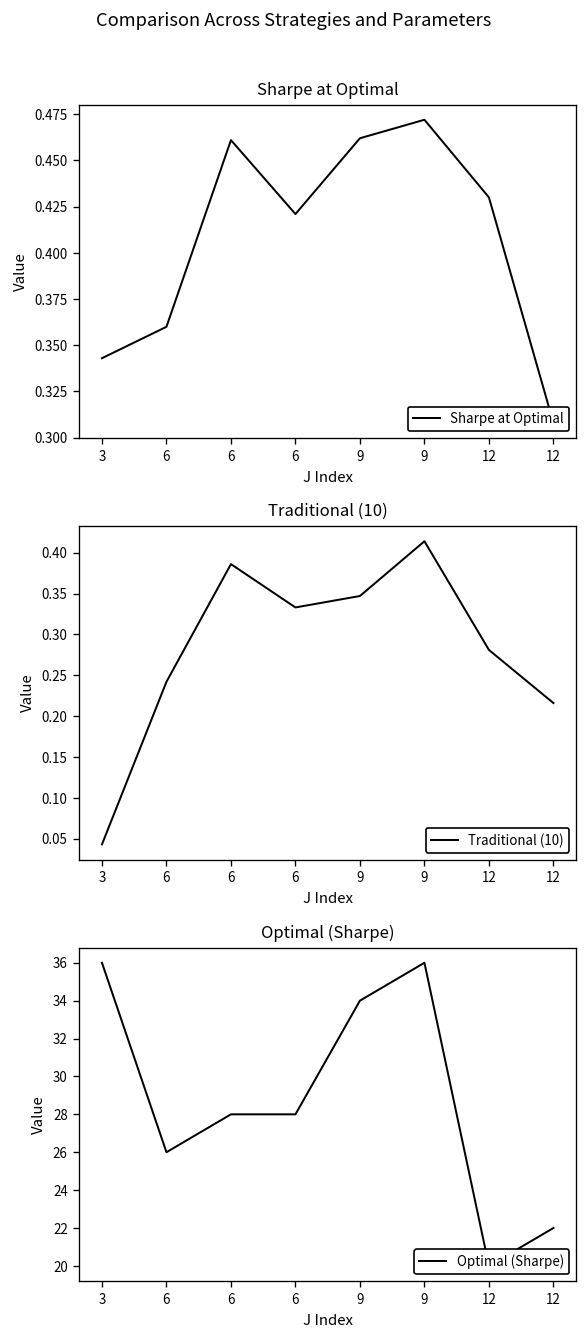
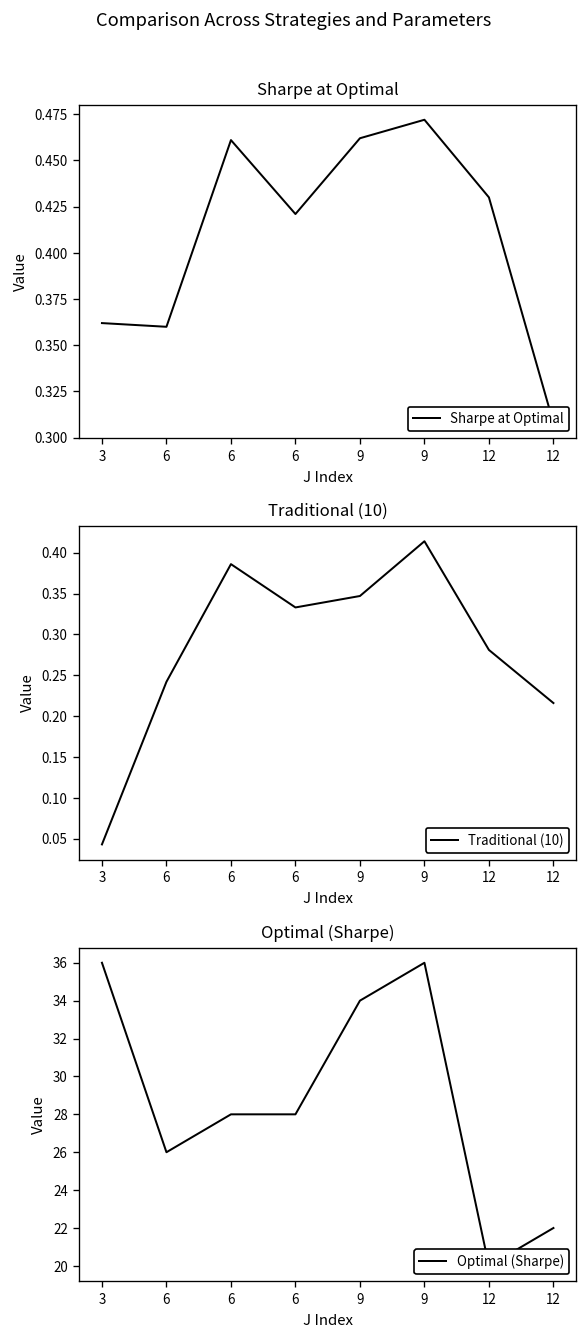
Sharpe at Optimal, 3: 0.343 -> 0.362
